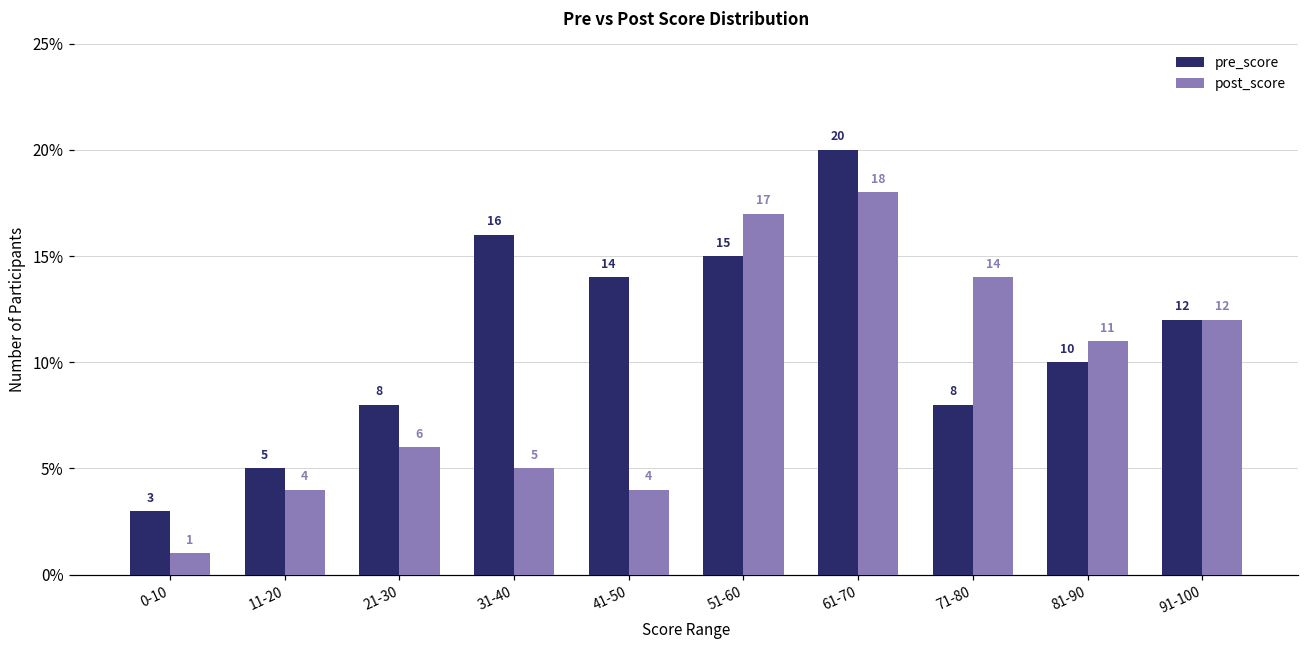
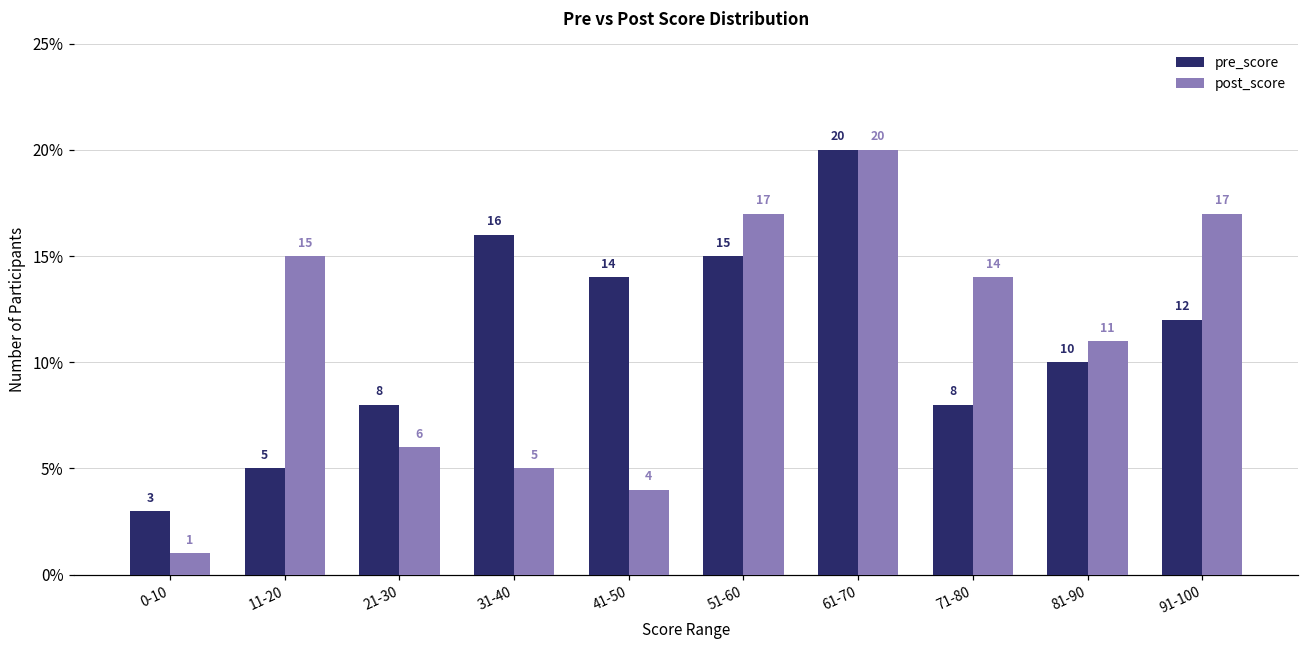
post_score, 11-20: 4 -> 15
post_score, 61-70: 18 -> 20
post_score, 91-100: 12 -> 17
